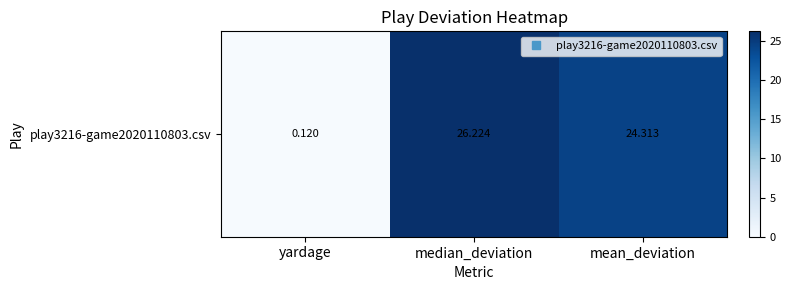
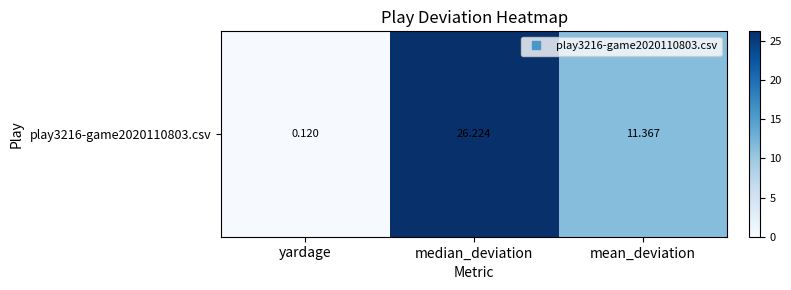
play3216-game2020110803.csv, mean_deviation: 24.313 -> 11.367
